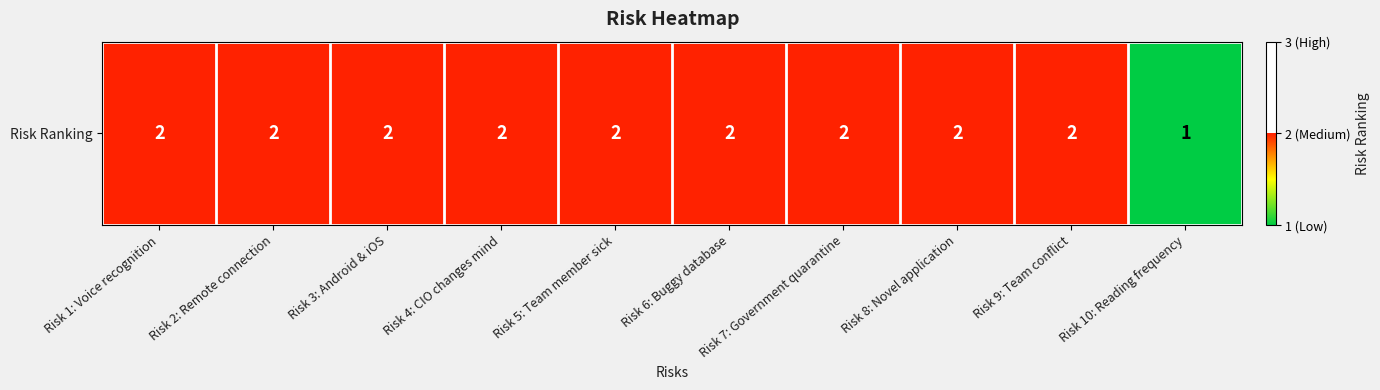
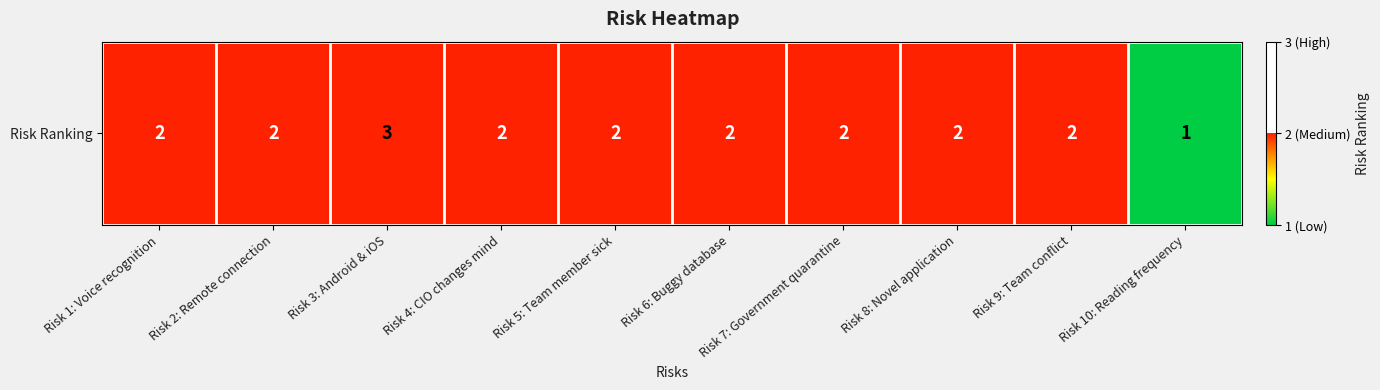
Risk Ranking, Risk 3: Android & iOS: 2 -> 3
